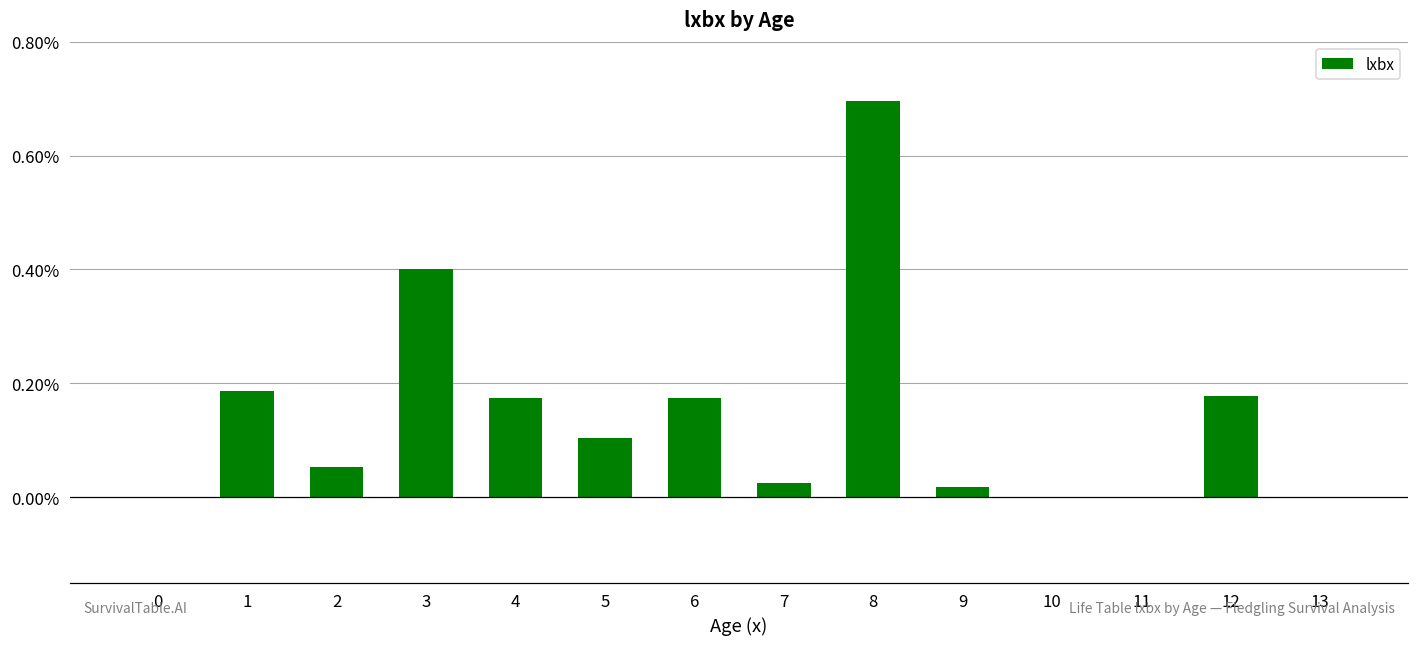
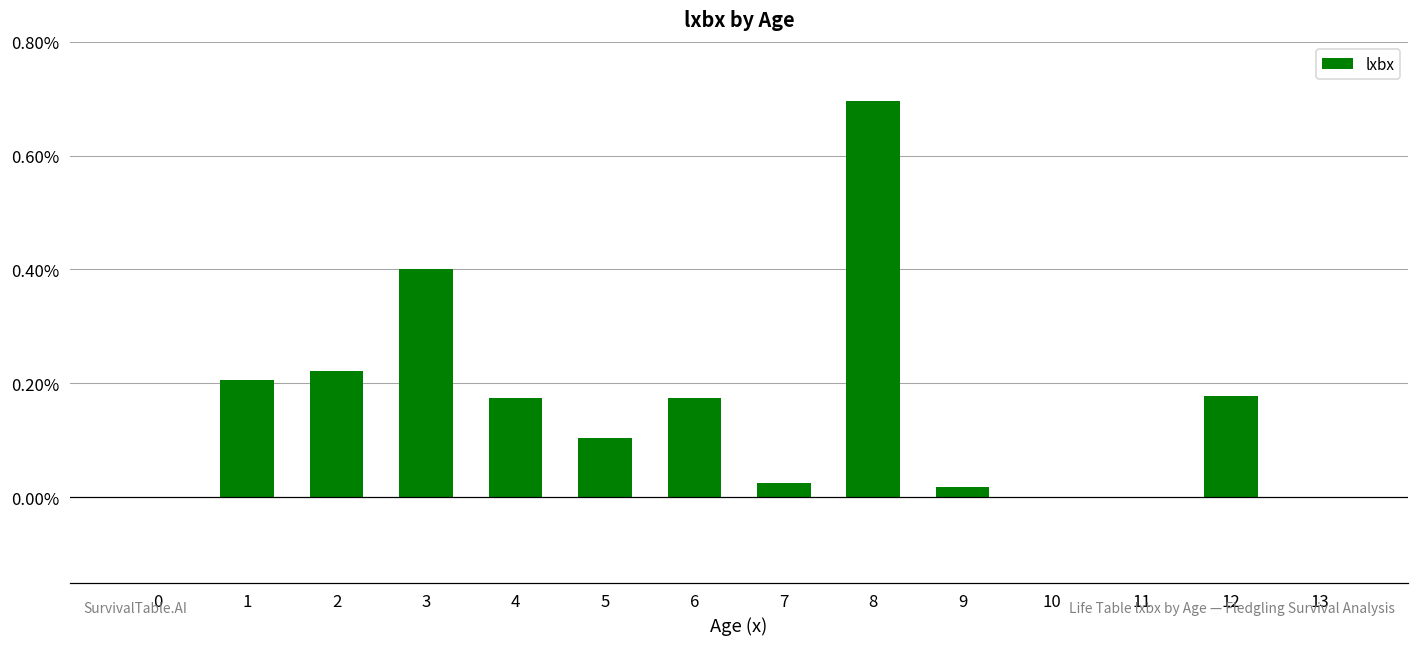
1: 0.19% -> 0.21%
2: 0.05% -> 0.22%
